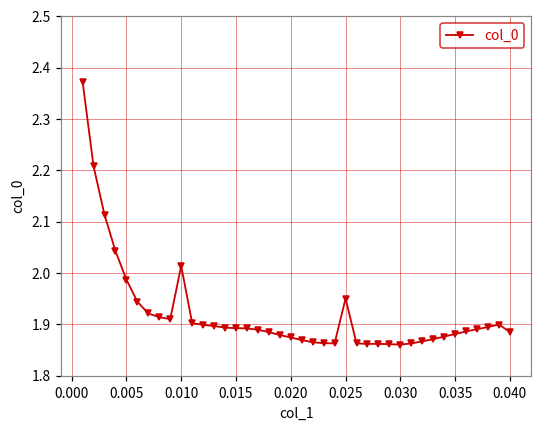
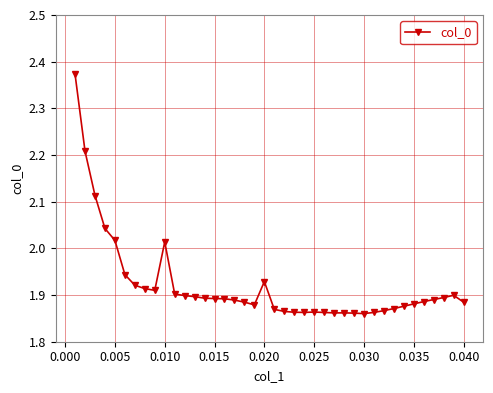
0.005: 1.99 -> 2.02
0.020: 1.87 -> 1.93
0.025: 1.95 -> 1.86
